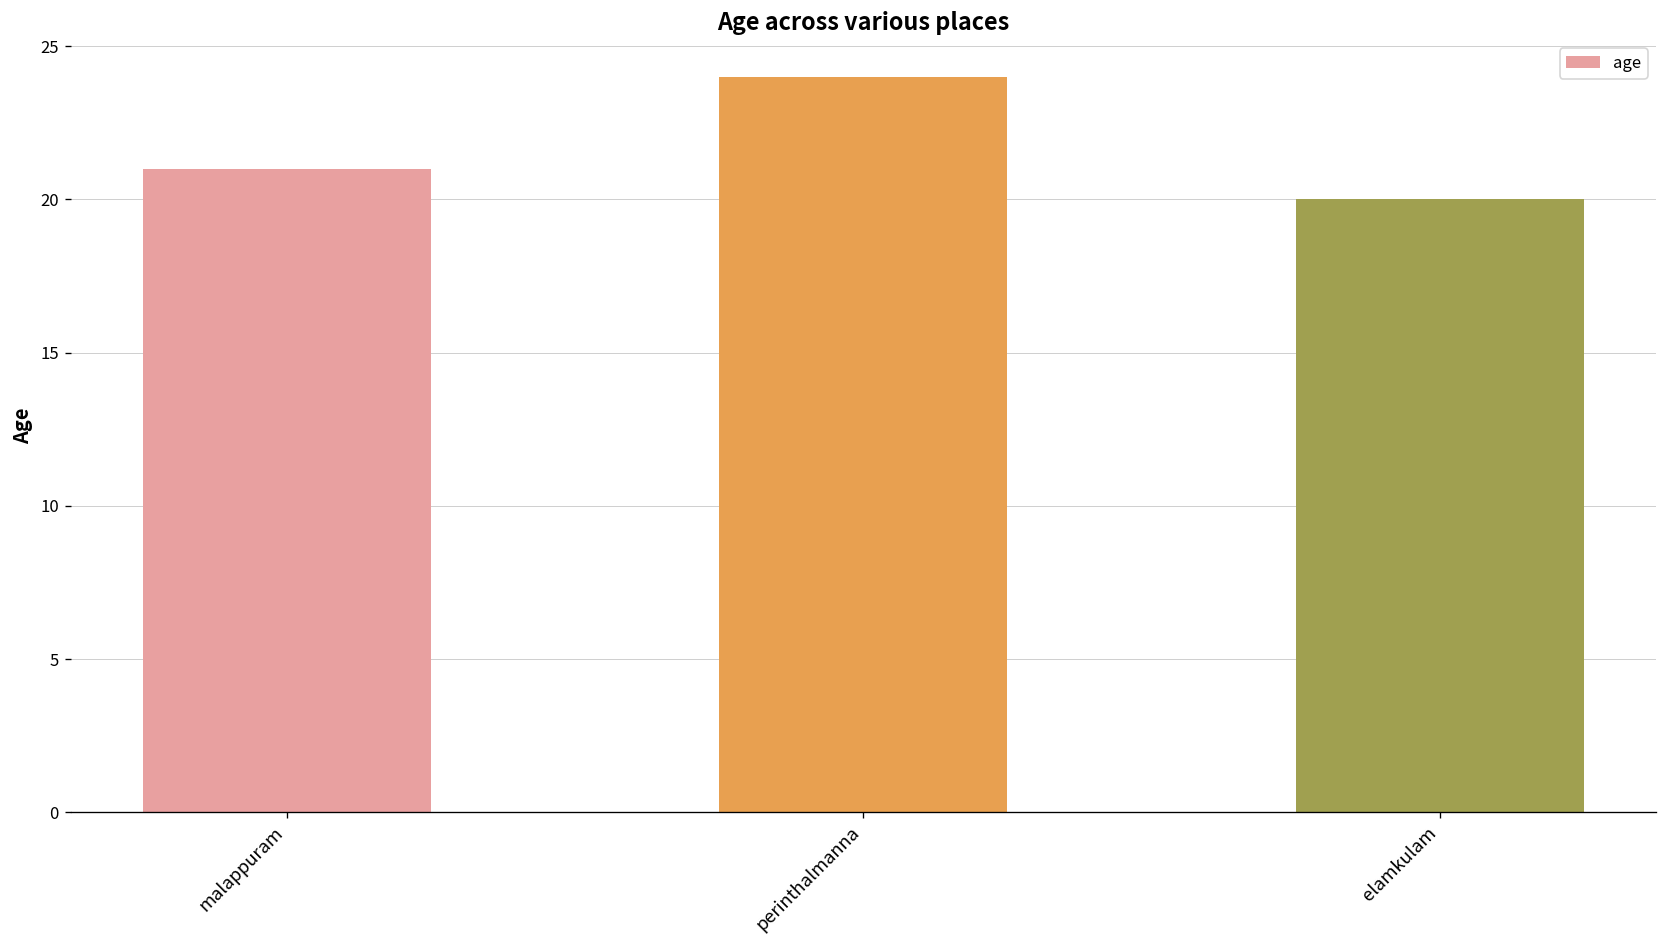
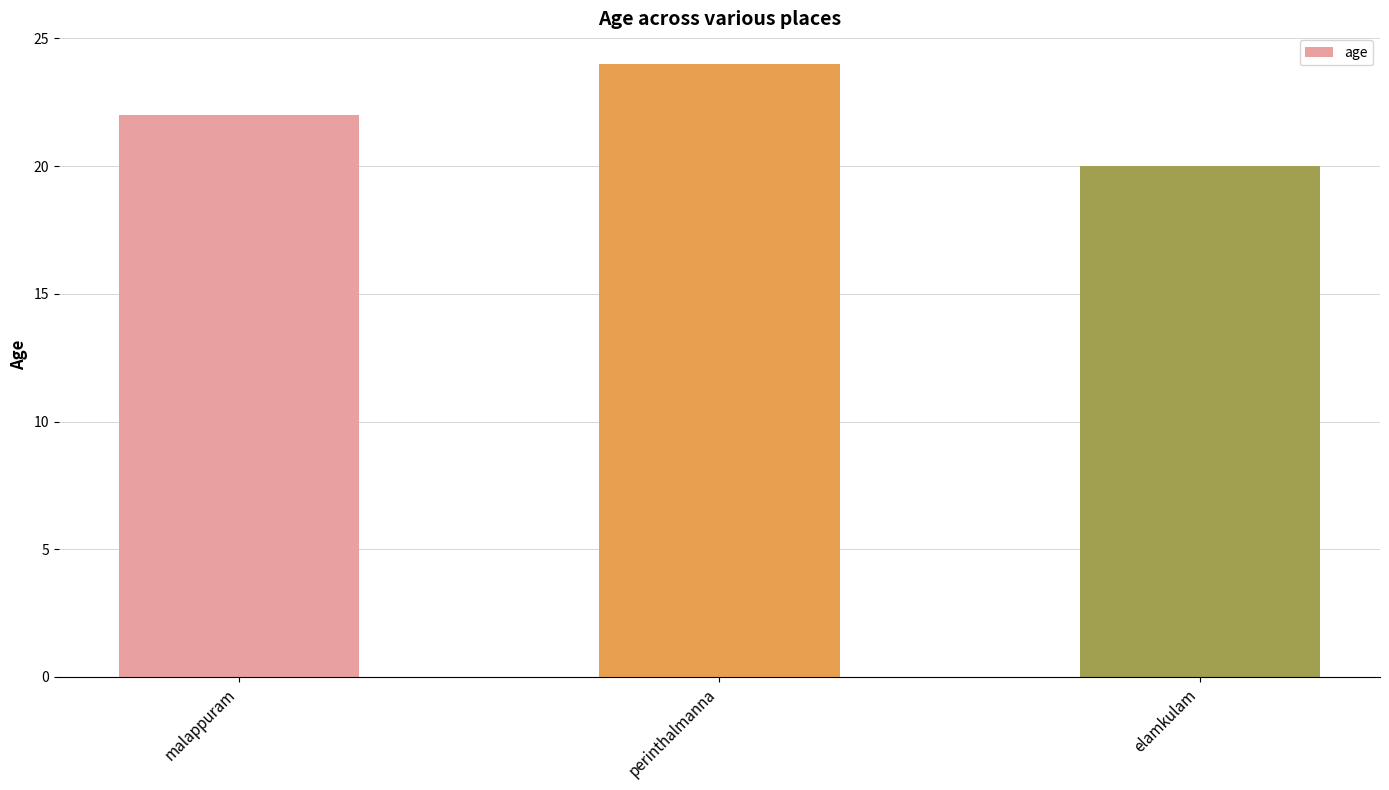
malappuram: 21 -> 22
